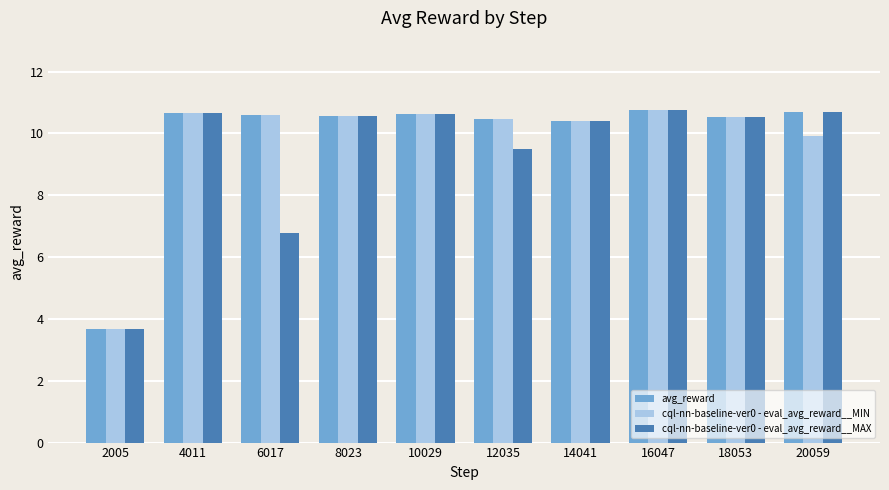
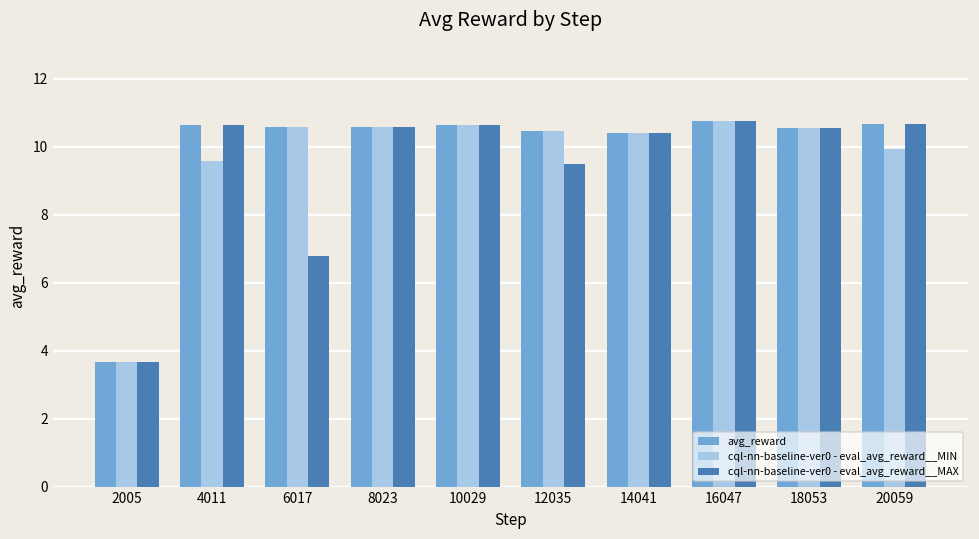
cql-nn-baseline-ver0 - eval_avg_reward__MIN, 4011: 10.6 -> 9.6
